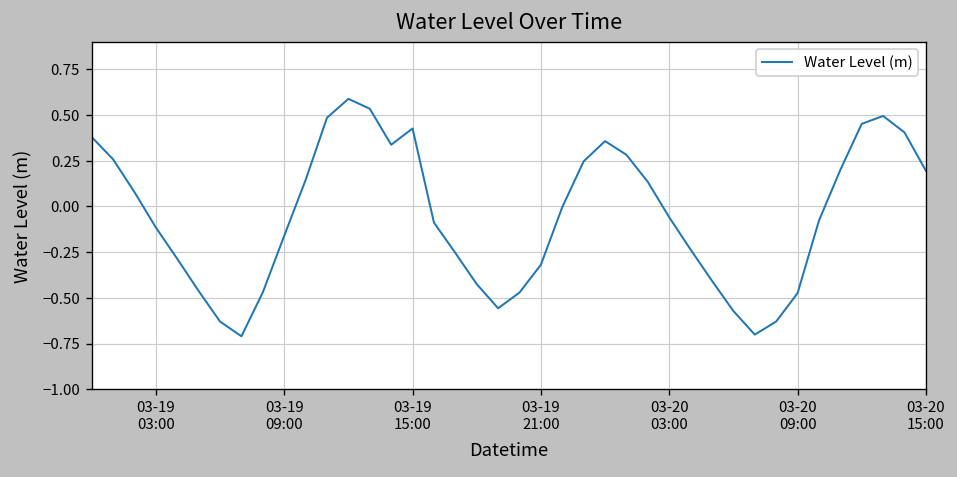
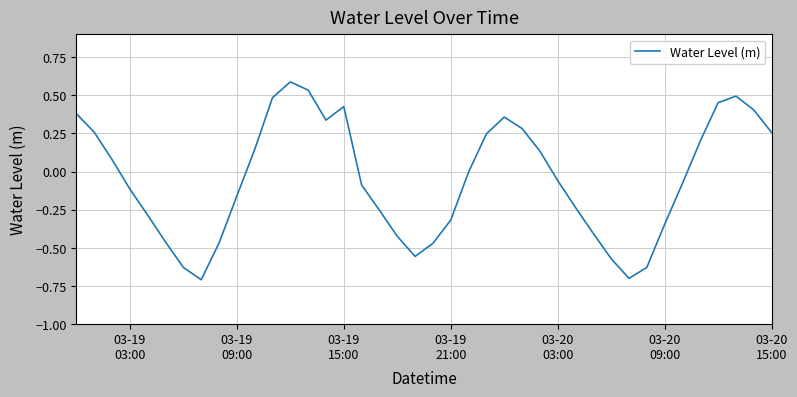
03-20 09:00: -0.47 -> -0.35
03-20 15:00: 0.19 -> 0.26
